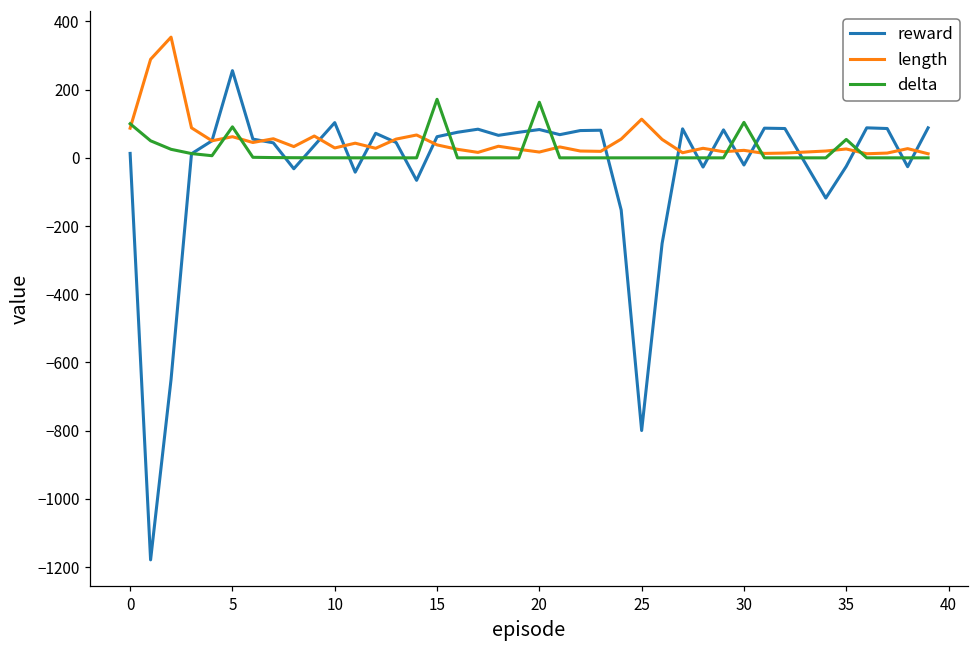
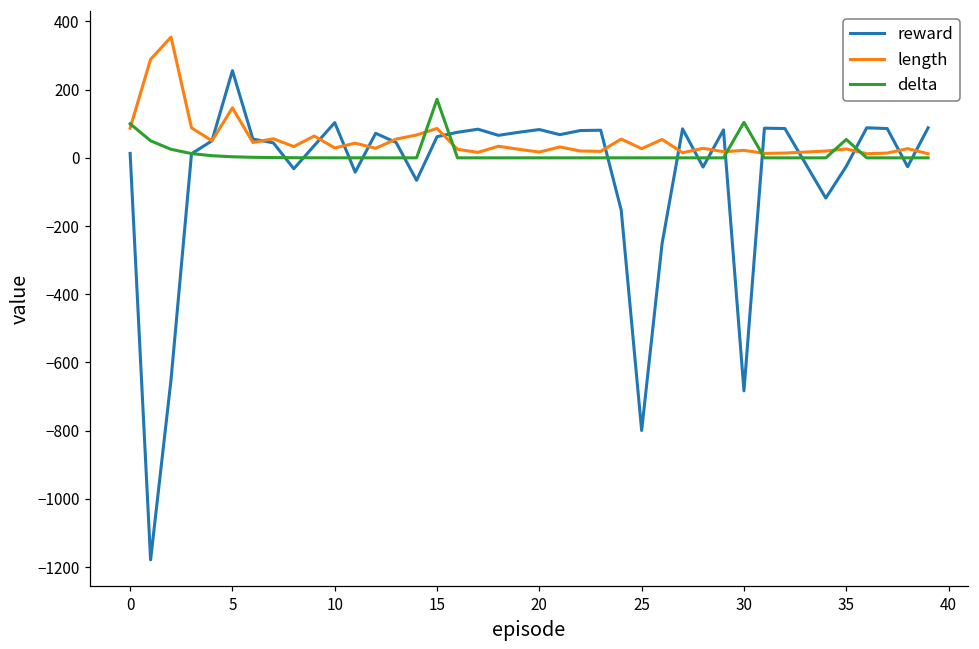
length, 5: 60 -> 150
delta, 5: 90 -> 0
length, 15: 40 -> 90
delta, 20: 160 -> 0
length, 25: 110 -> 30
reward, 30: -20 -> -680
